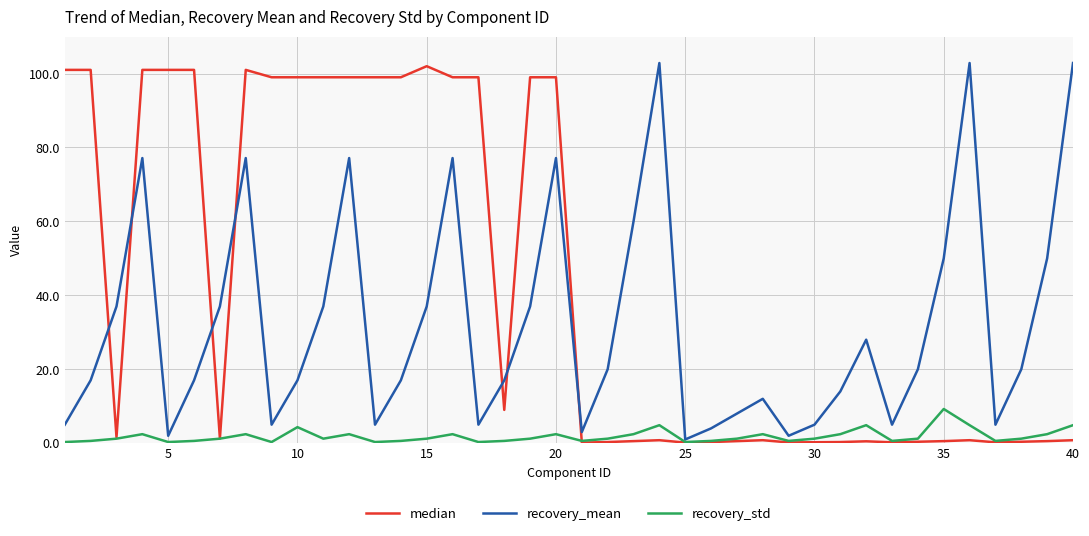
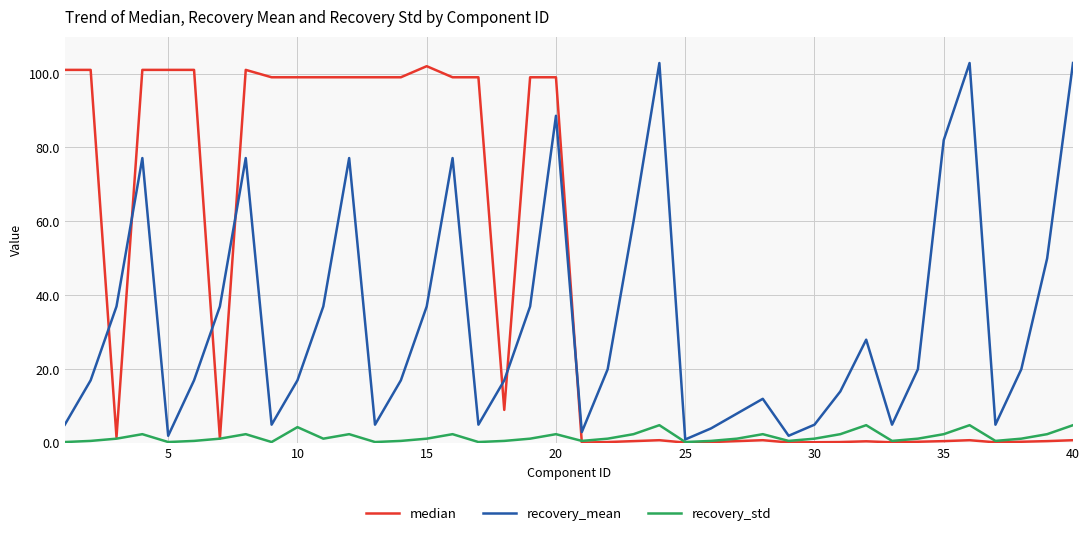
recovery_mean, 20: 77 -> 89
recovery_mean, 35: 50 -> 82
recovery_std, 35: 9 -> 2
